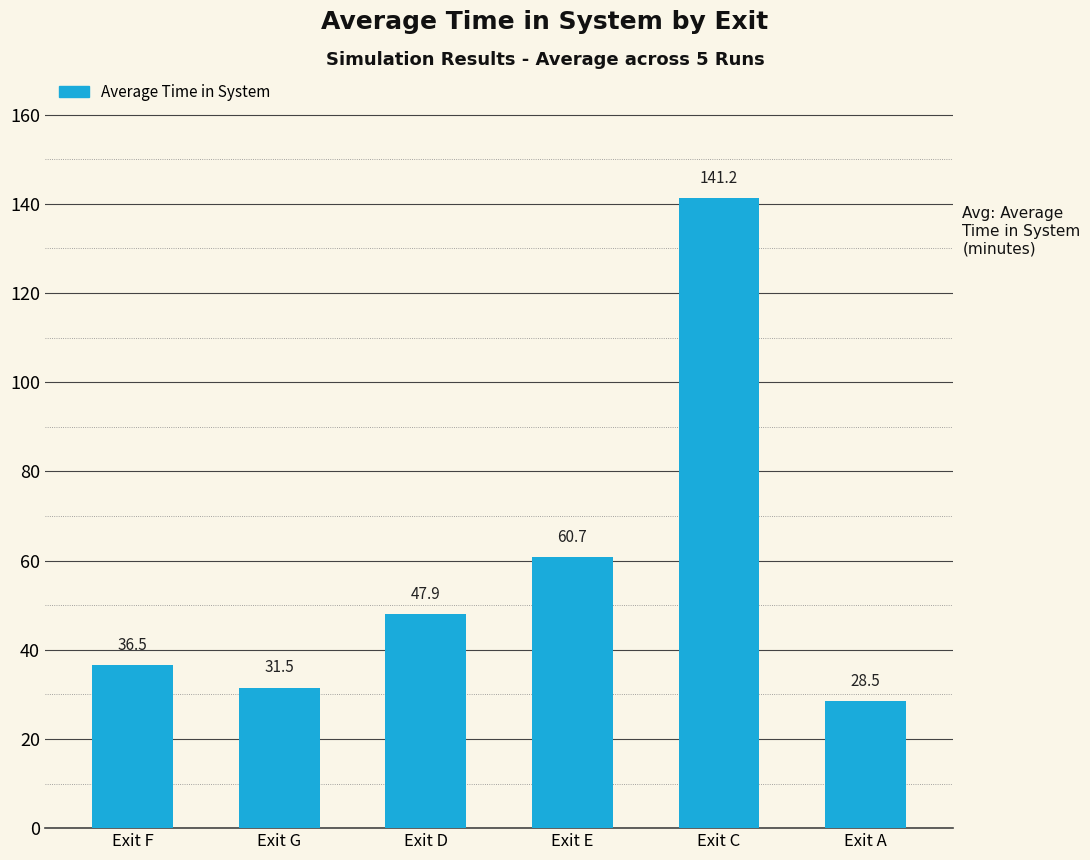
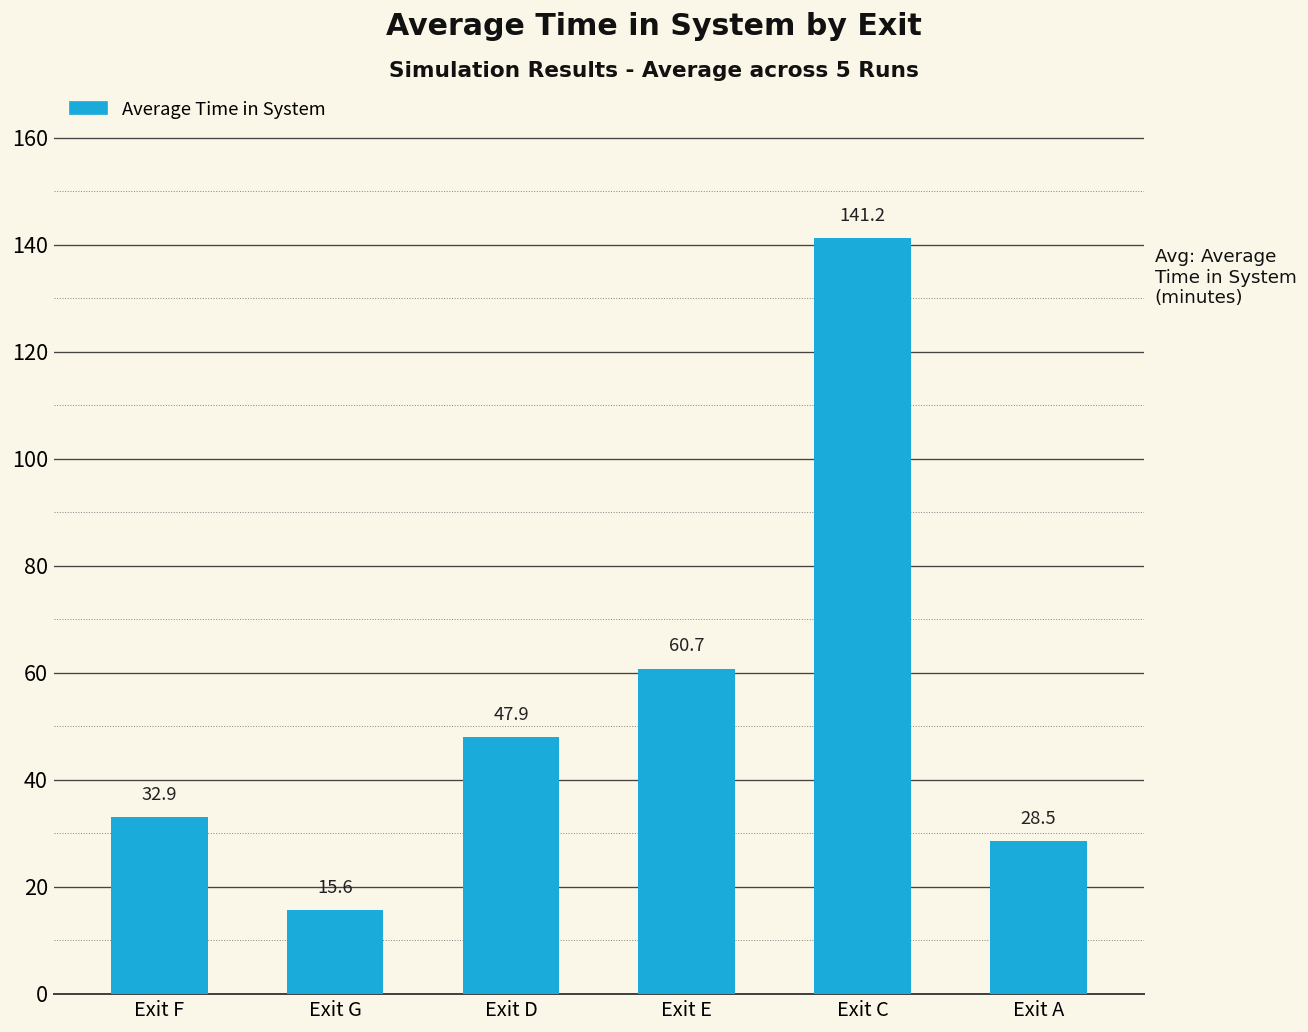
Exit F: 36.5 -> 32.9
Exit G: 31.5 -> 15.6
